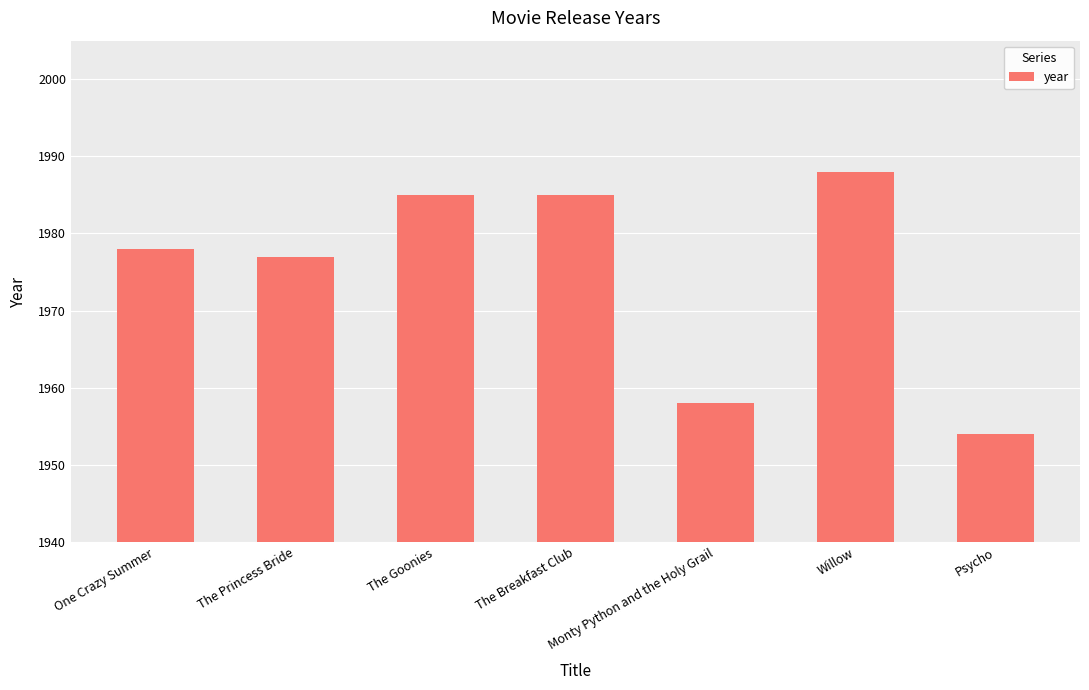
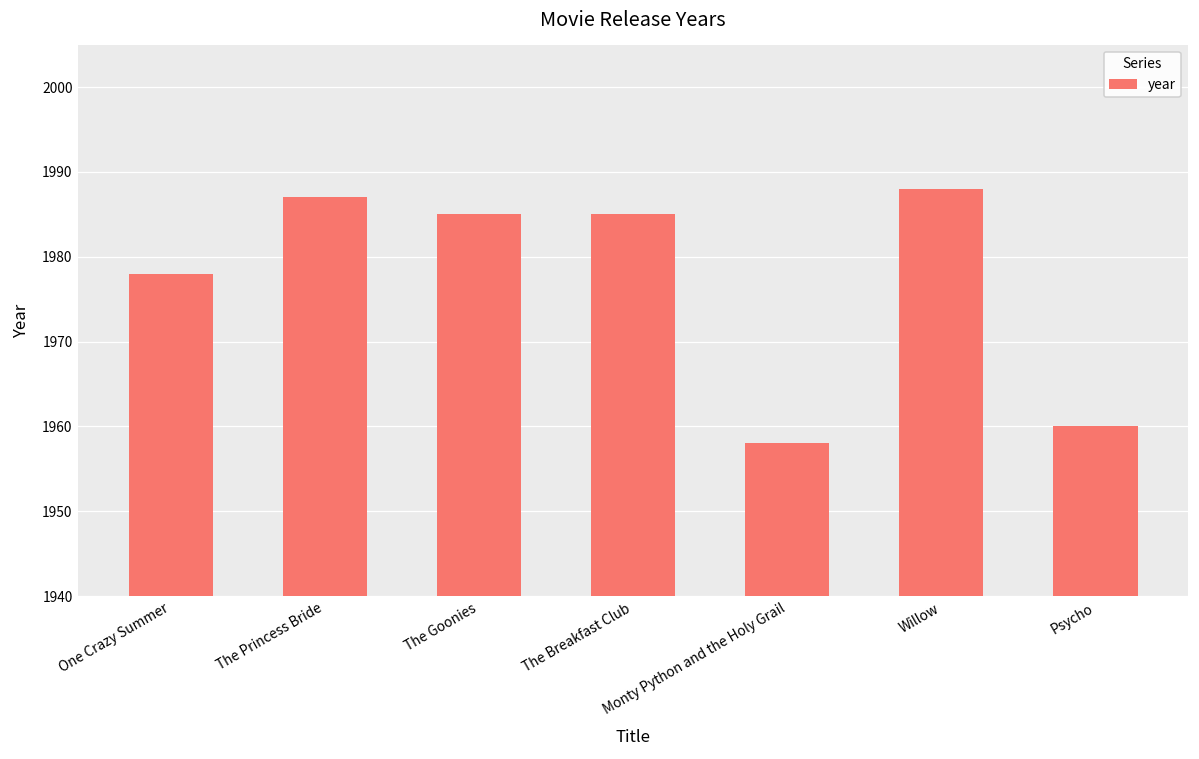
The Princess Bride: 1977 -> 1987
Psycho: 1954 -> 1960
